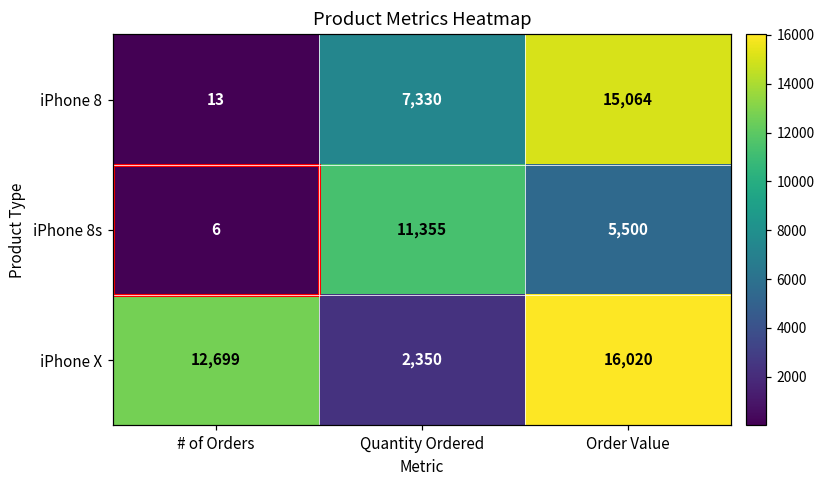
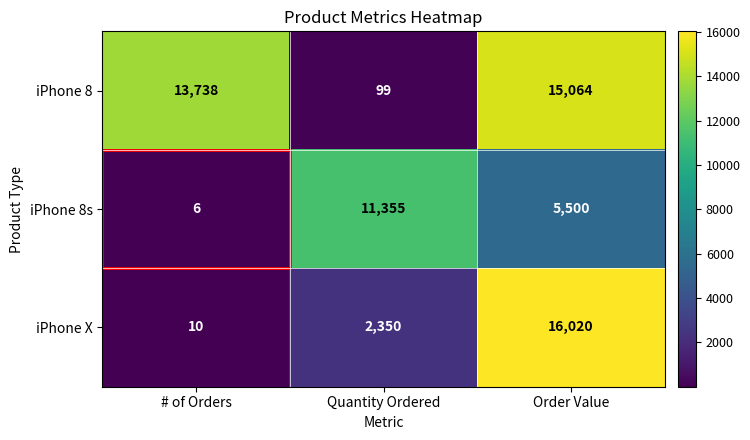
iPhone 8, # of Orders: 13 -> 13,738
iPhone 8, Quantity Ordered: 7,330 -> 99
iPhone X, # of Orders: 12,699 -> 10
